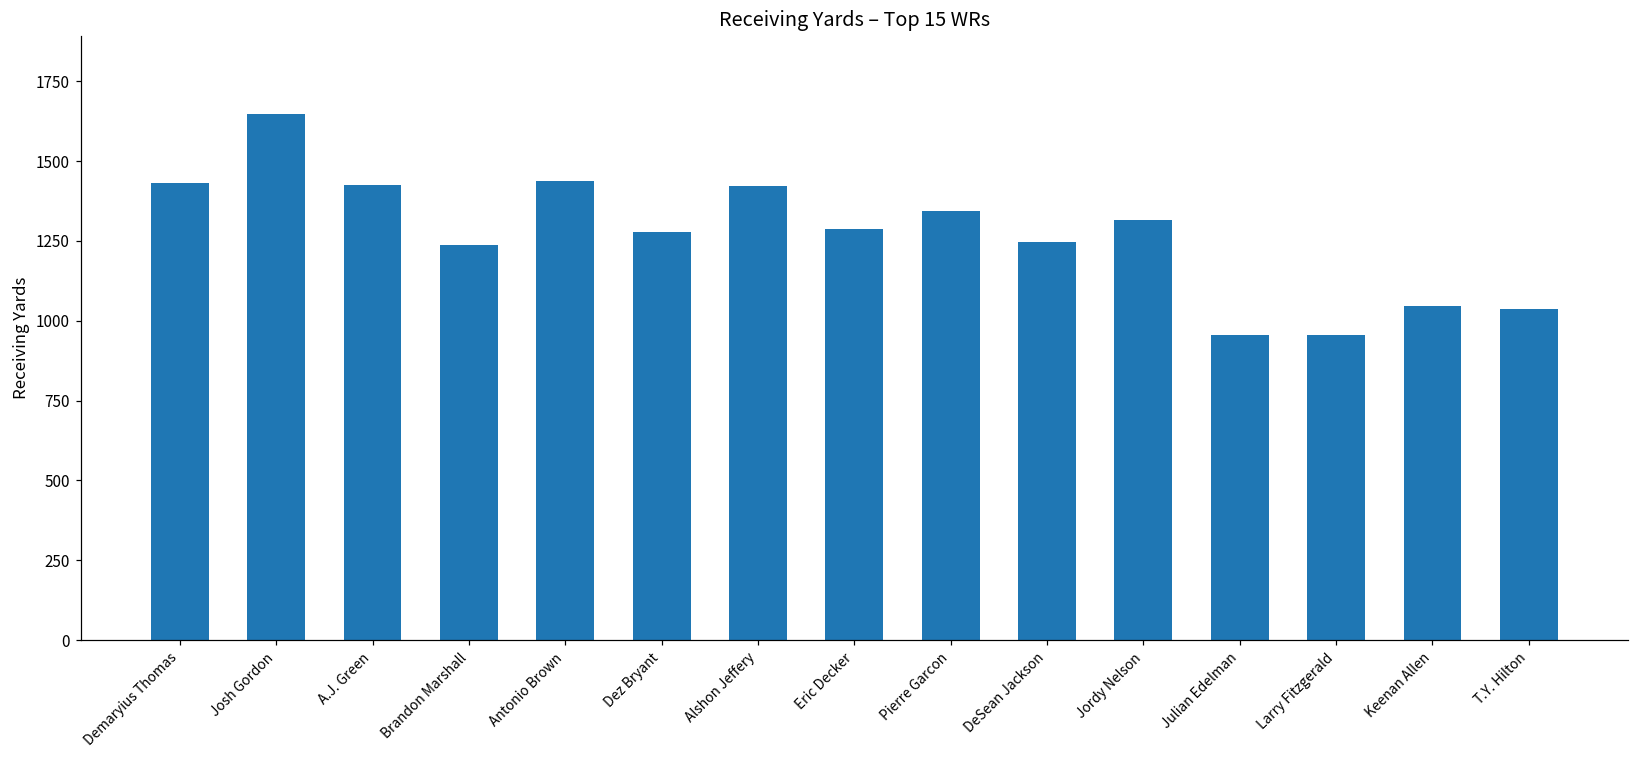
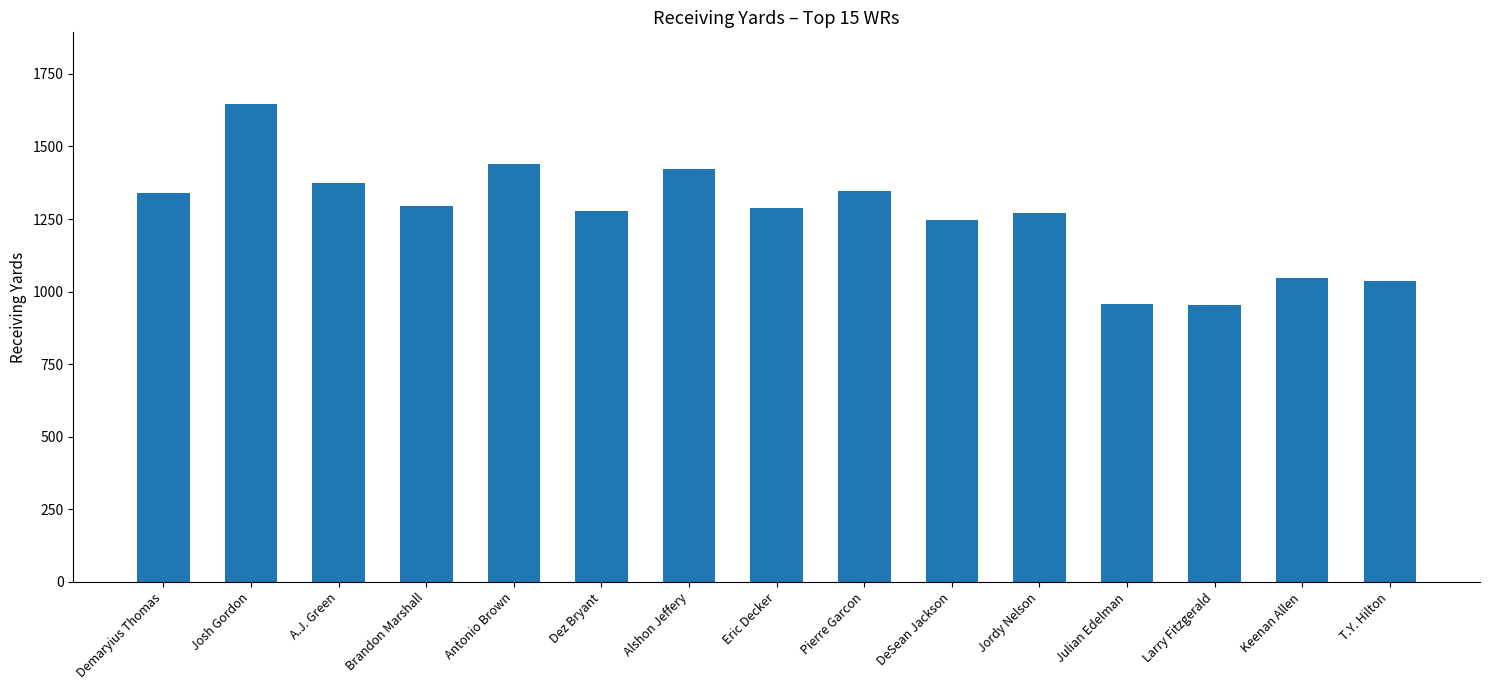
Demaryius Thomas: 1430 -> 1340
A.J. Green: 1430 -> 1380
Brandon Marshall: 1240 -> 1300
Jordy Nelson: 1310 -> 1270
